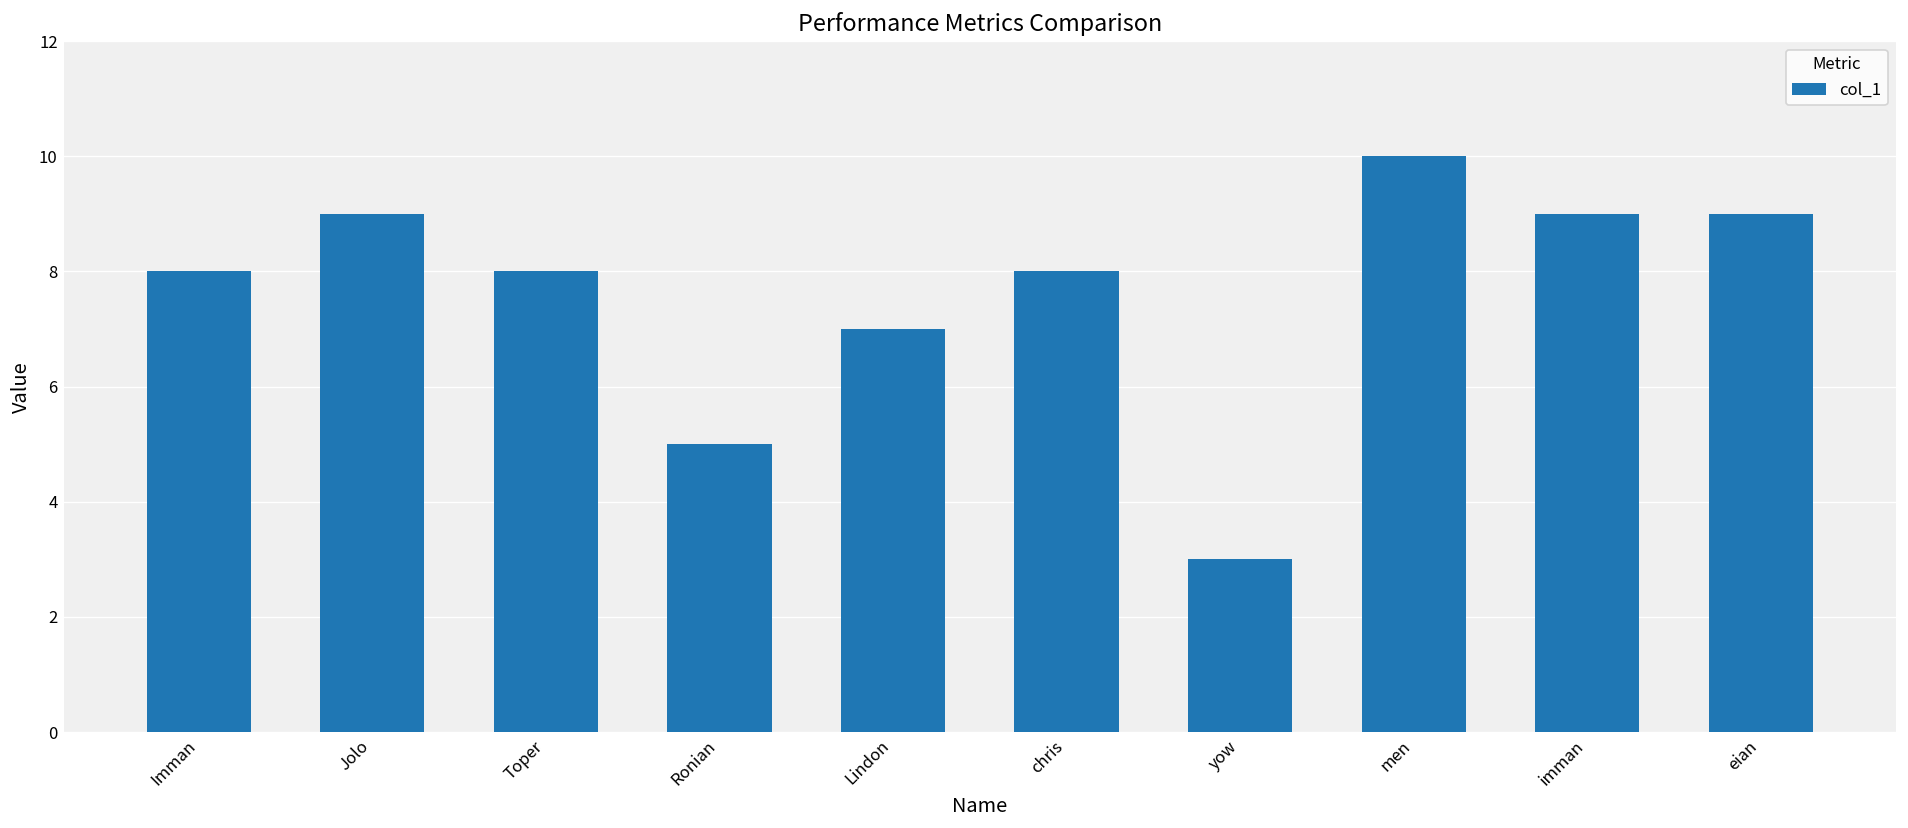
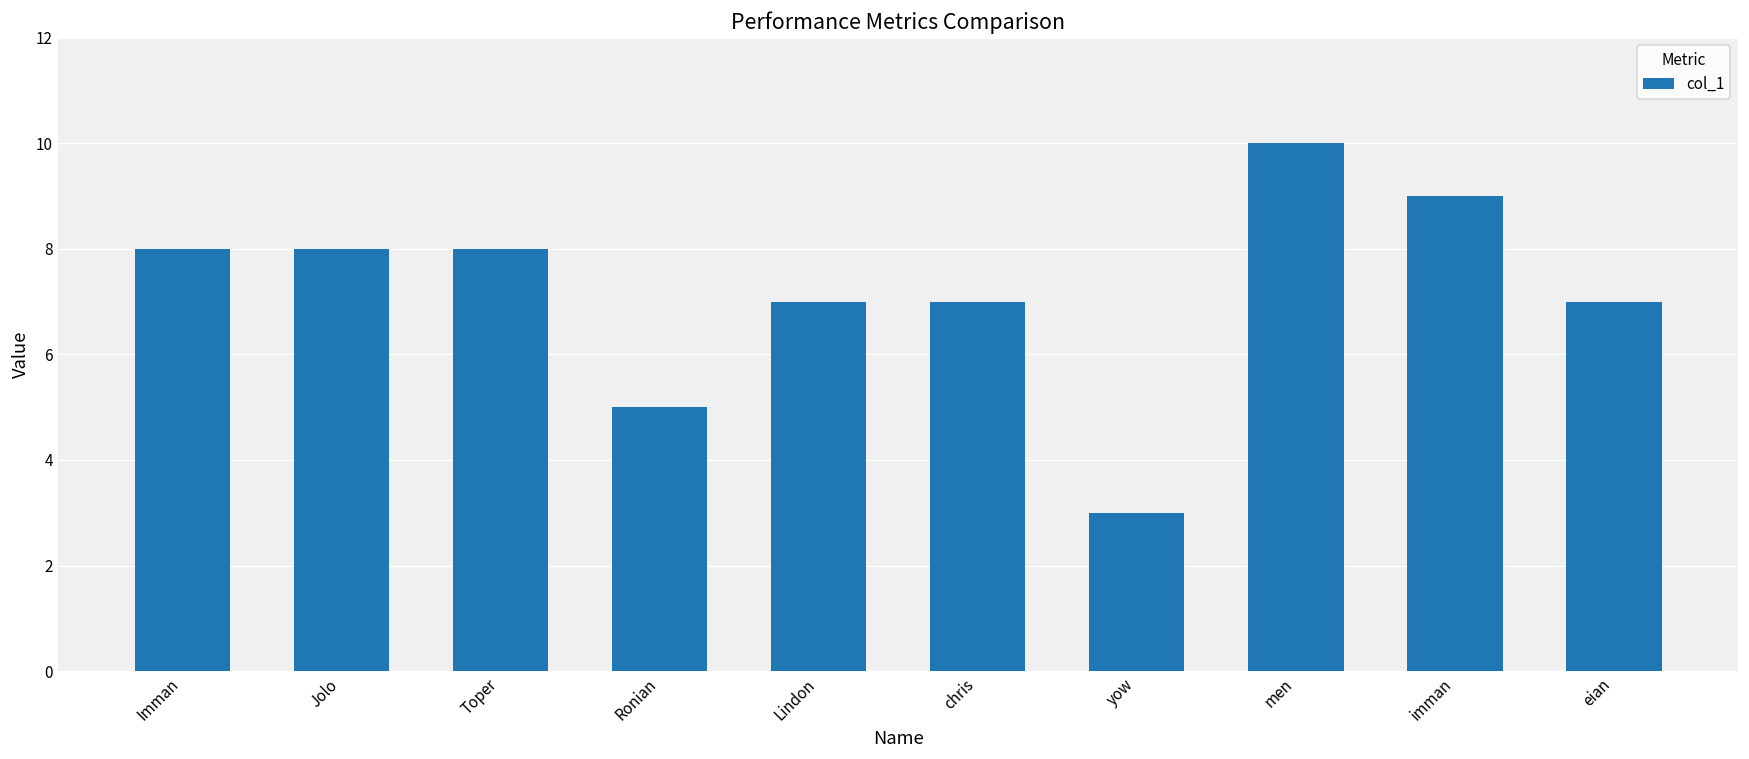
Jolo: 9 -> 8
chris: 8 -> 7
eian: 9 -> 7
